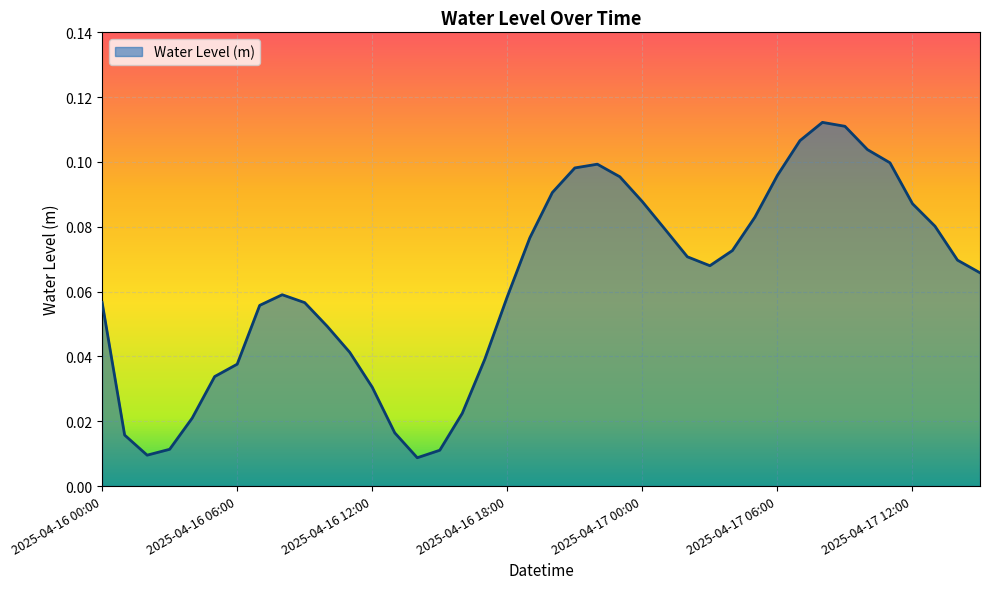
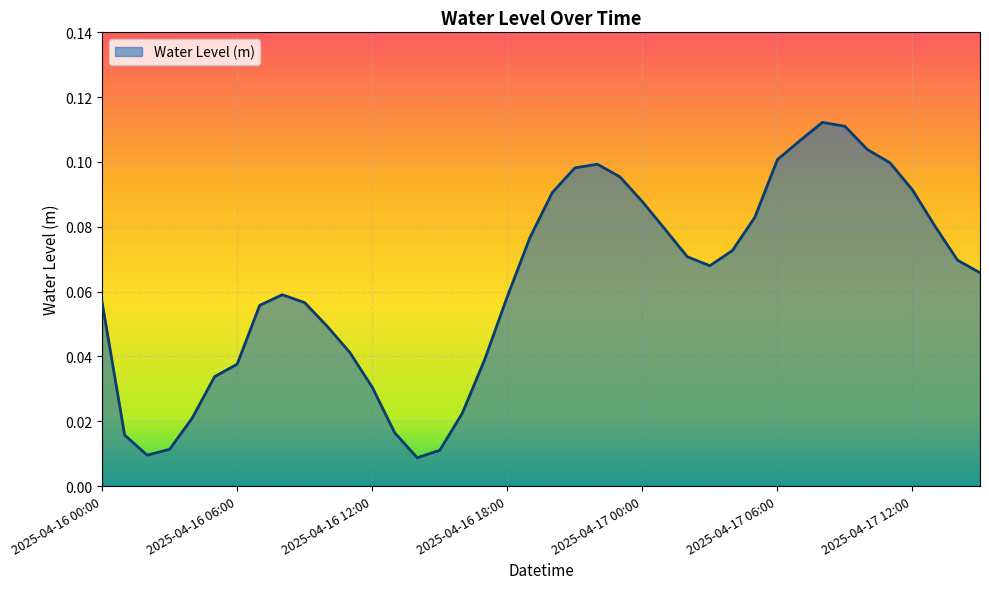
2025-04-17 06:00: 0.096 -> 0.101
2025-04-17 12:00: 0.087 -> 0.091
